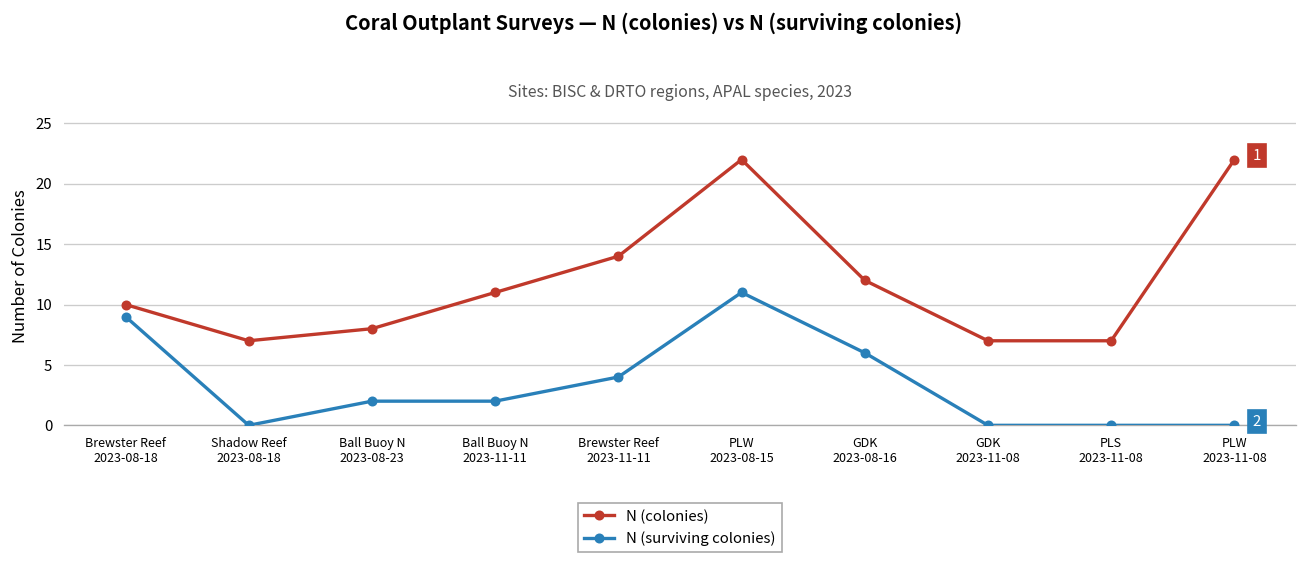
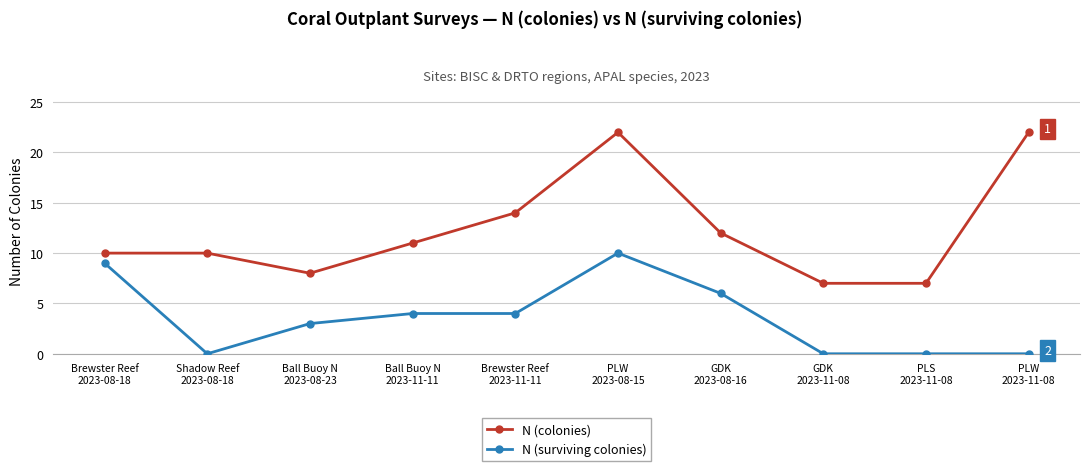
N (colonies), Shadow Reef 2023-08-18: 7 -> 10
N (surviving colonies), Ball Buoy N 2023-08-23: 2 -> 3
N (surviving colonies), Ball Buoy N 2023-11-11: 2 -> 4
N (surviving colonies), PLW 2023-08-15: 11 -> 10
